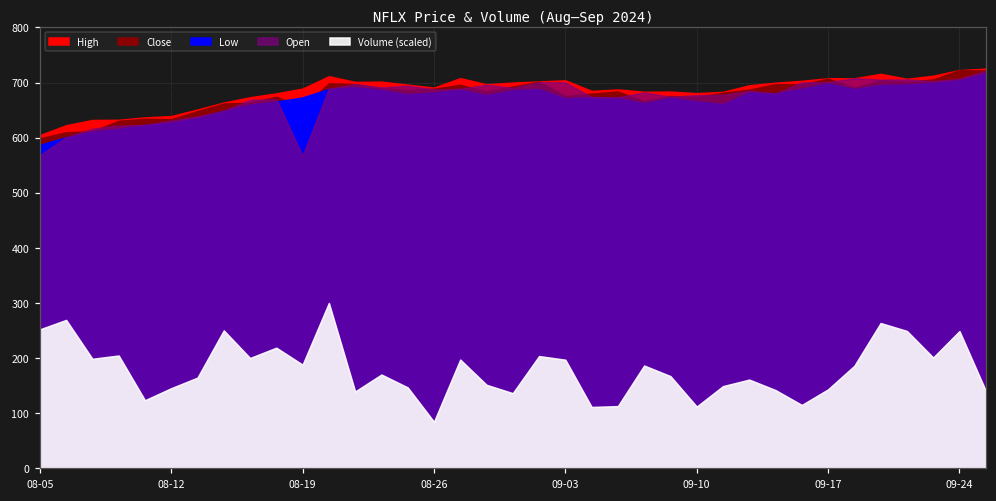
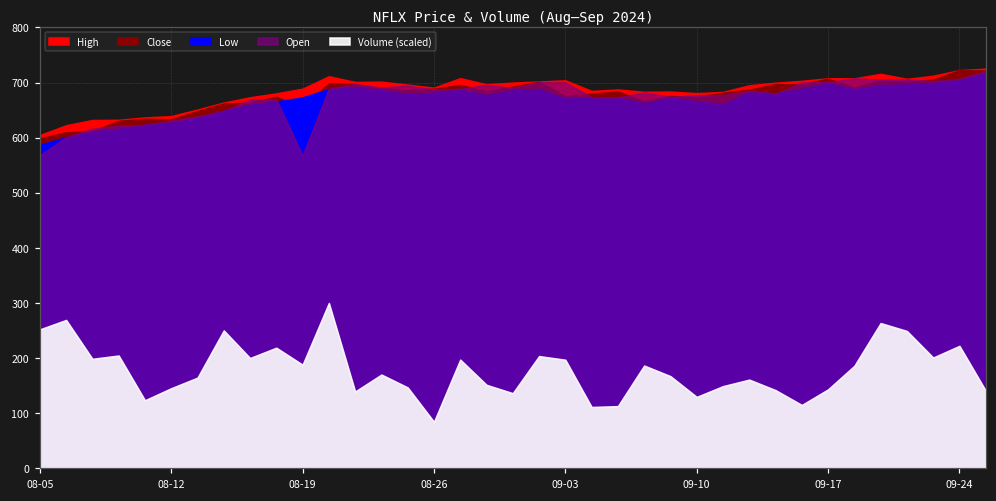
Volume (scaled), 09-10: 110 -> 130
Volume (scaled), 09-24: 250 -> 220
